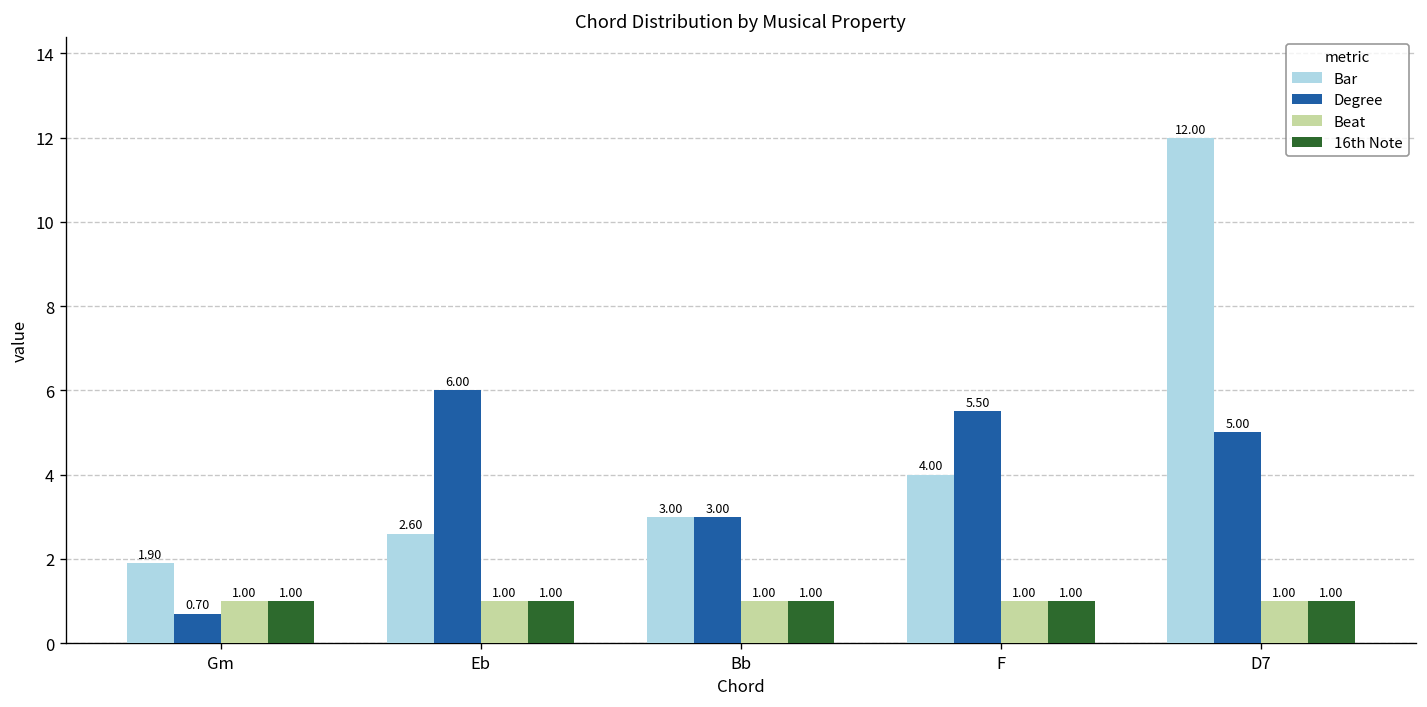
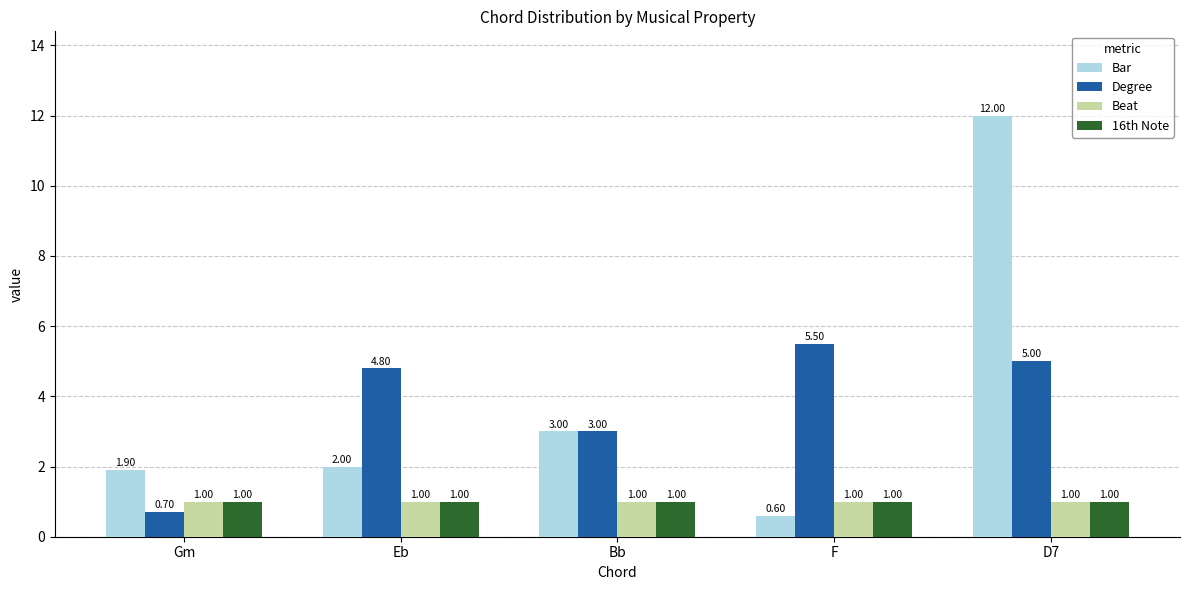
Bar, Eb: 2.60 -> 2.00
Degree, Eb: 6.00 -> 4.80
Bar, F: 4.00 -> 0.60
